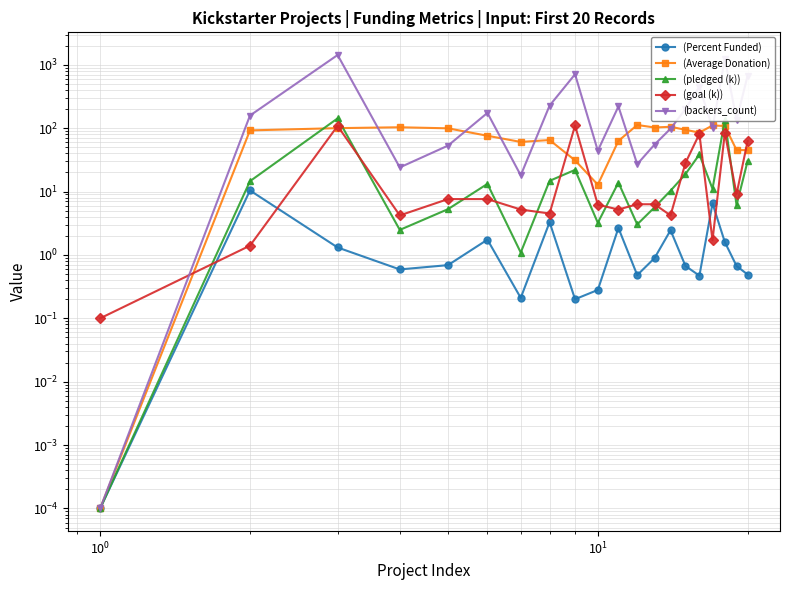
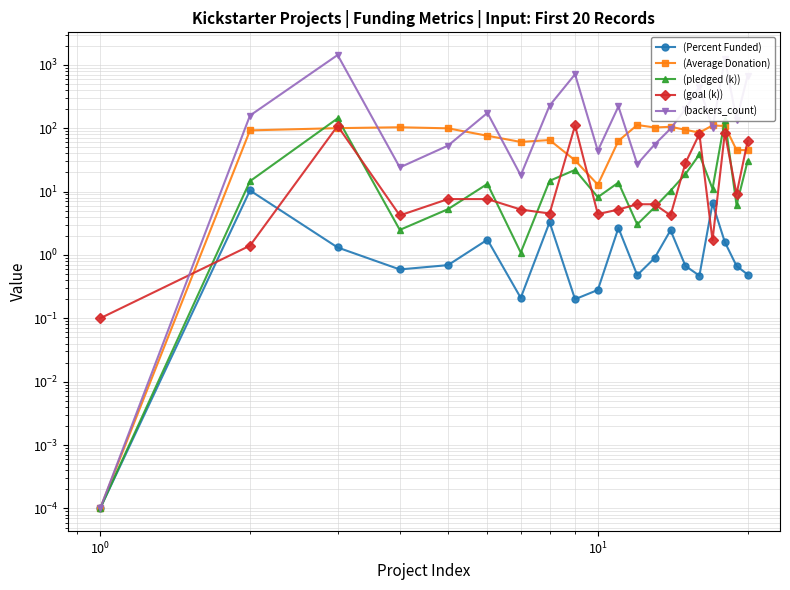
(pledged (k)), 10^1: 3 -> 8
(goal (k)), 10^1: 6 -> 4
